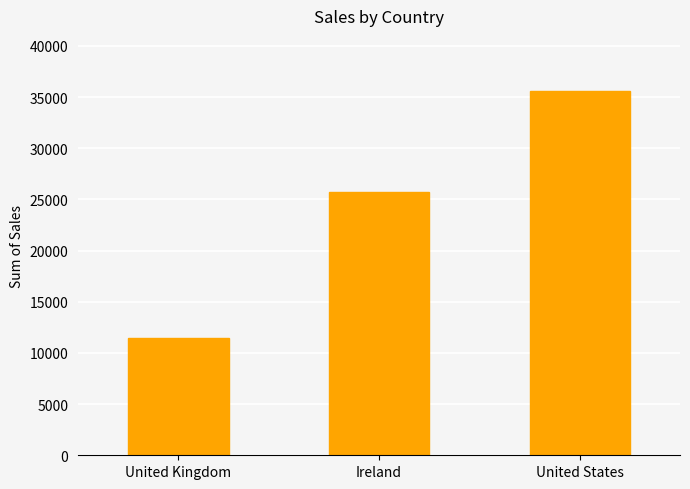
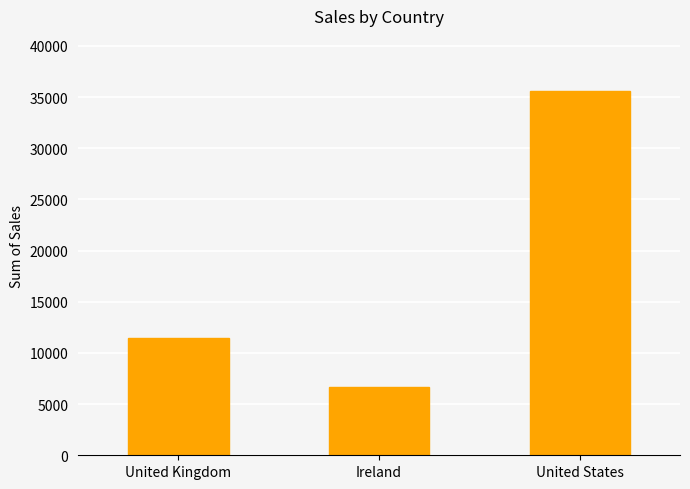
Ireland: 25700 -> 6700
